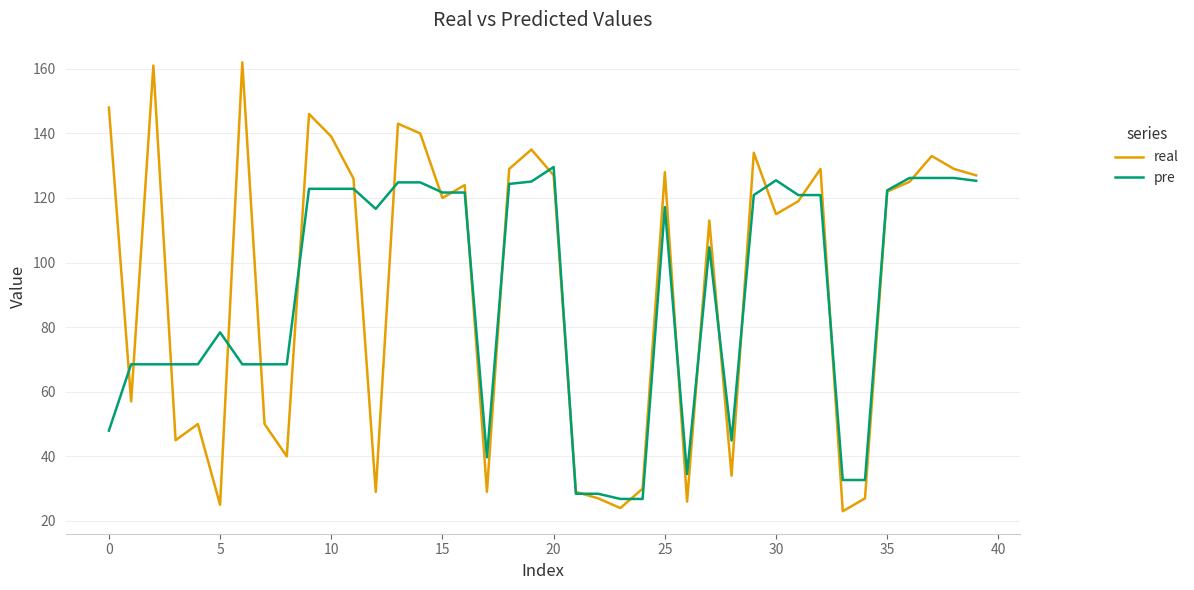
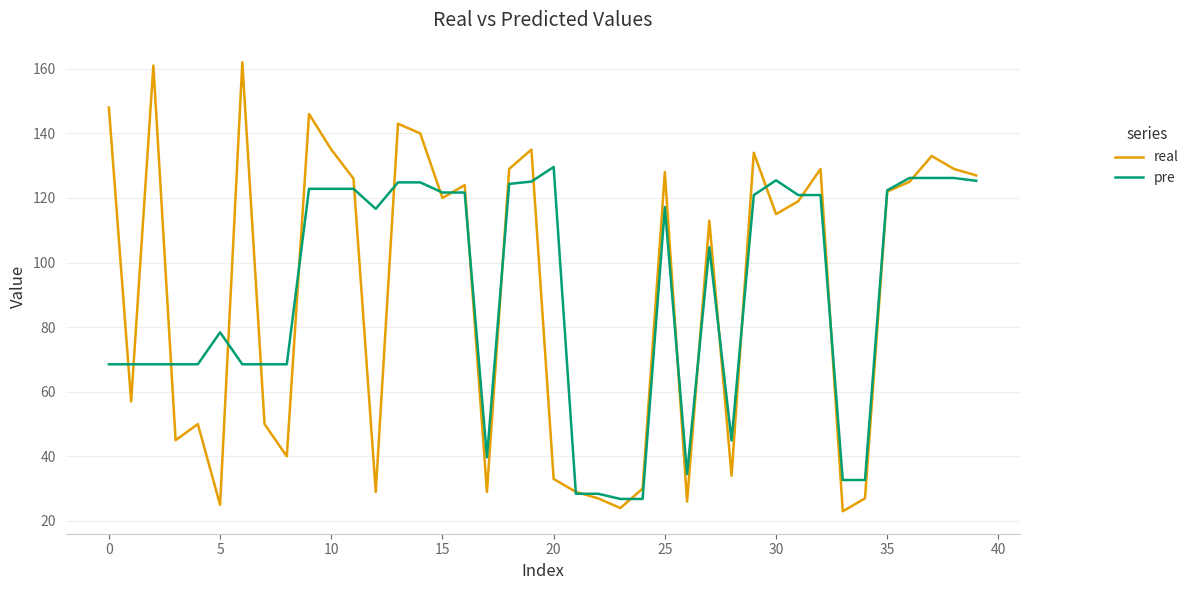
pre, 0: 48 -> 69
real, 10: 139 -> 135
real, 20: 127 -> 33
